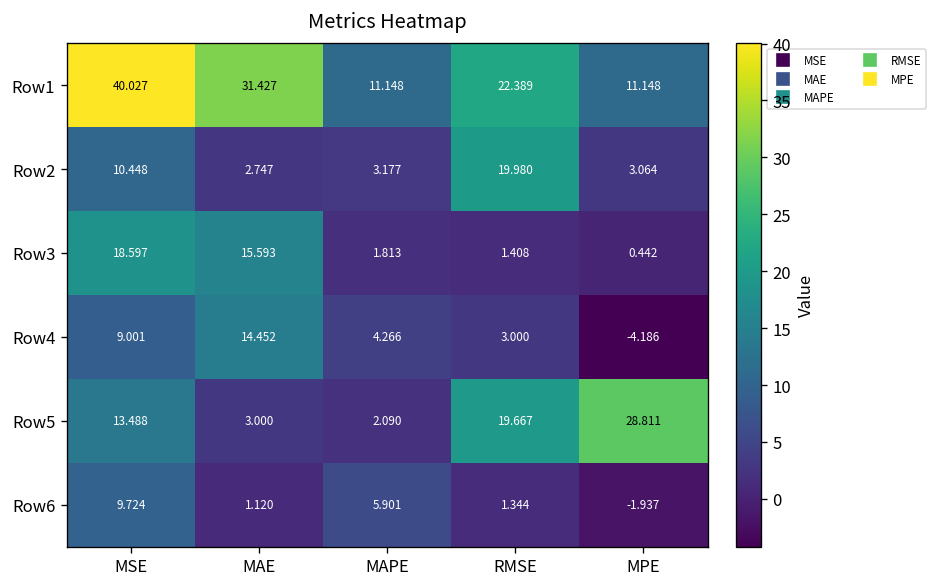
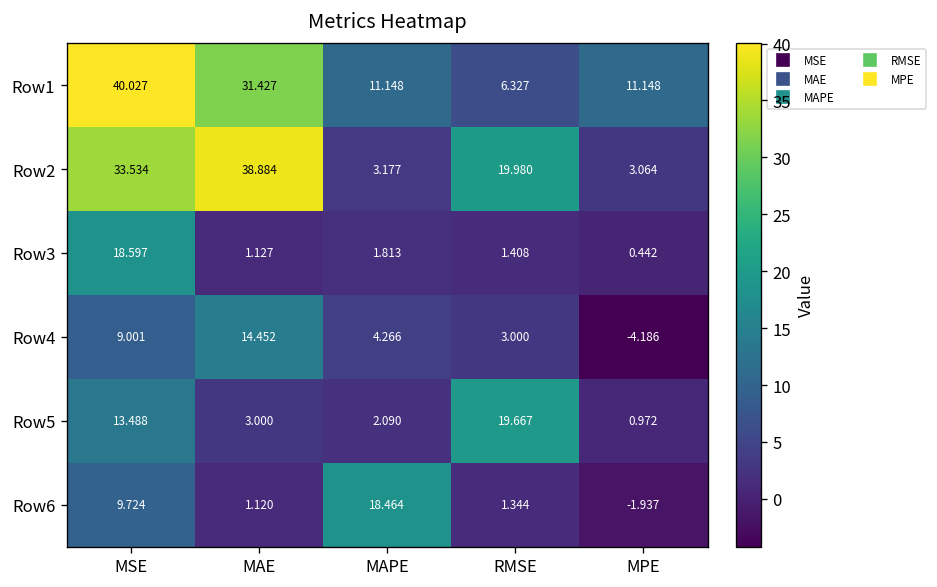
Row1, RMSE: 22.389 -> 6.327
Row2, MSE: 10.448 -> 33.534
Row2, MAE: 2.747 -> 38.884
Row3, MAE: 15.593 -> 1.127
Row5, MPE: 28.811 -> 0.972
Row6, MAPE: 5.901 -> 18.464
